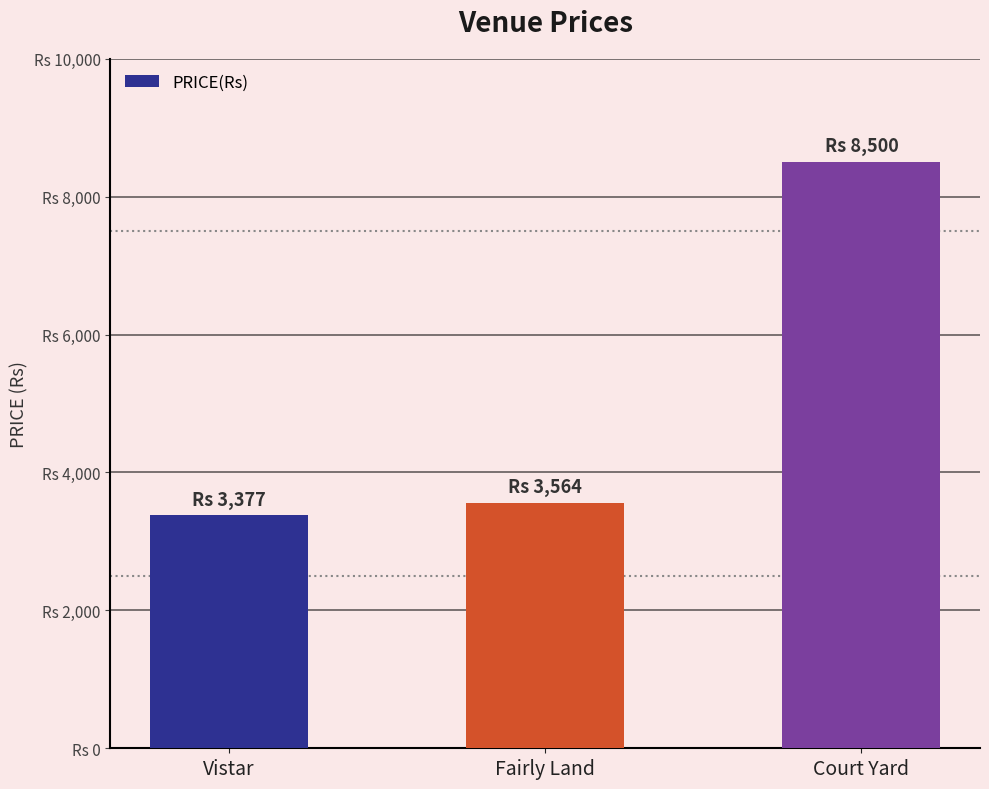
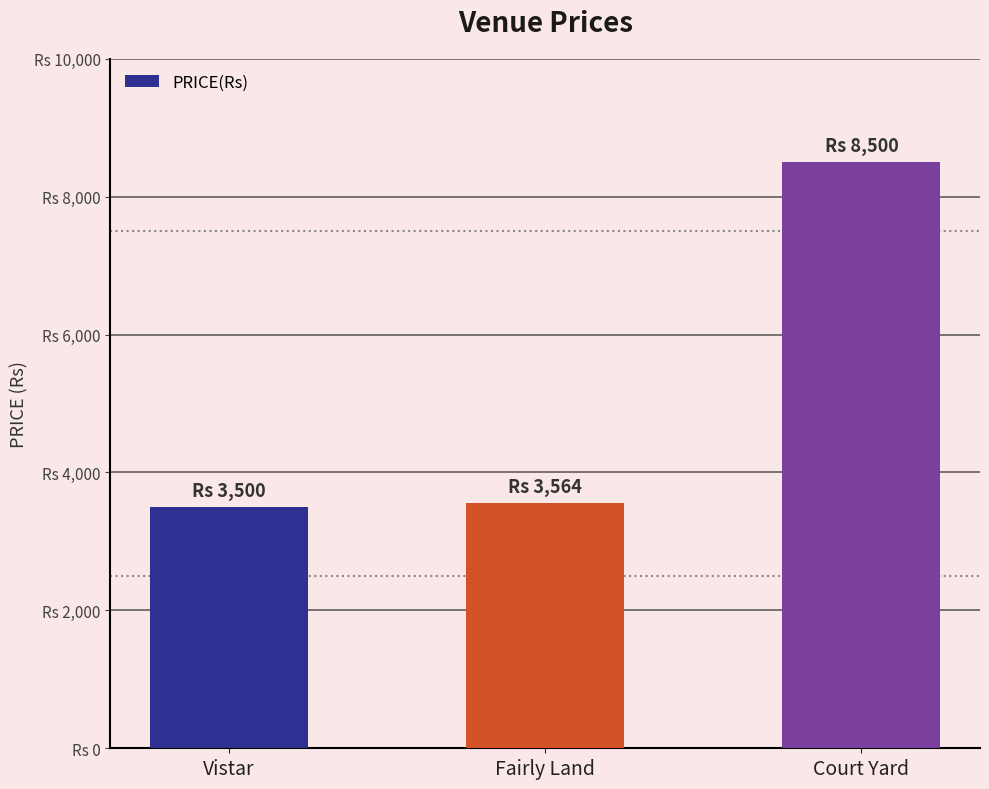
Vistar: 3,377 -> 3,500
